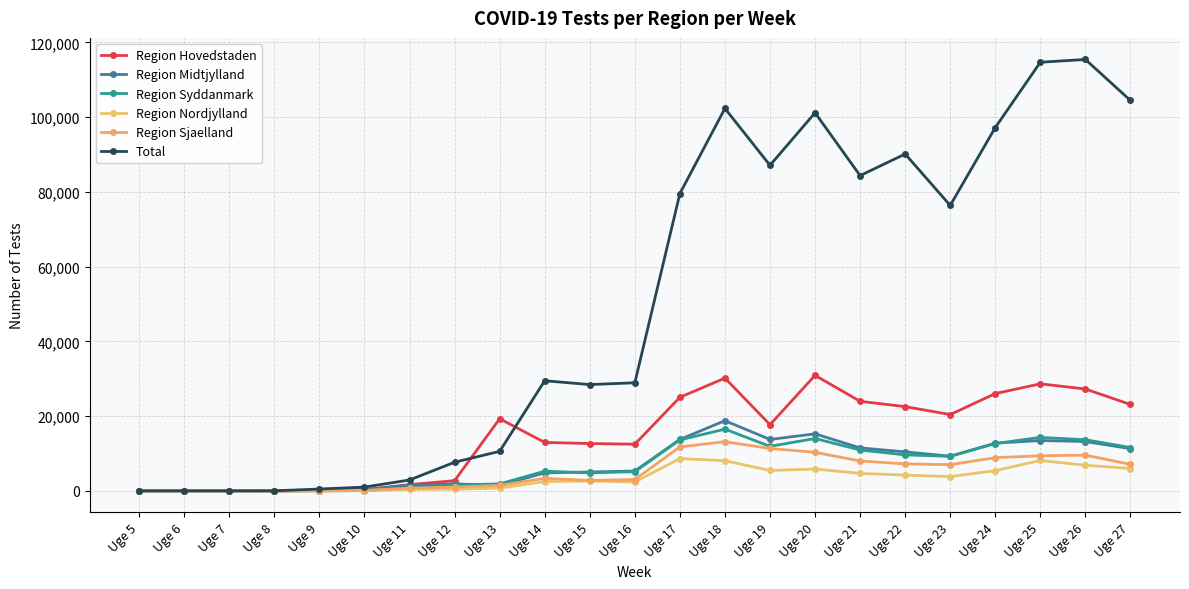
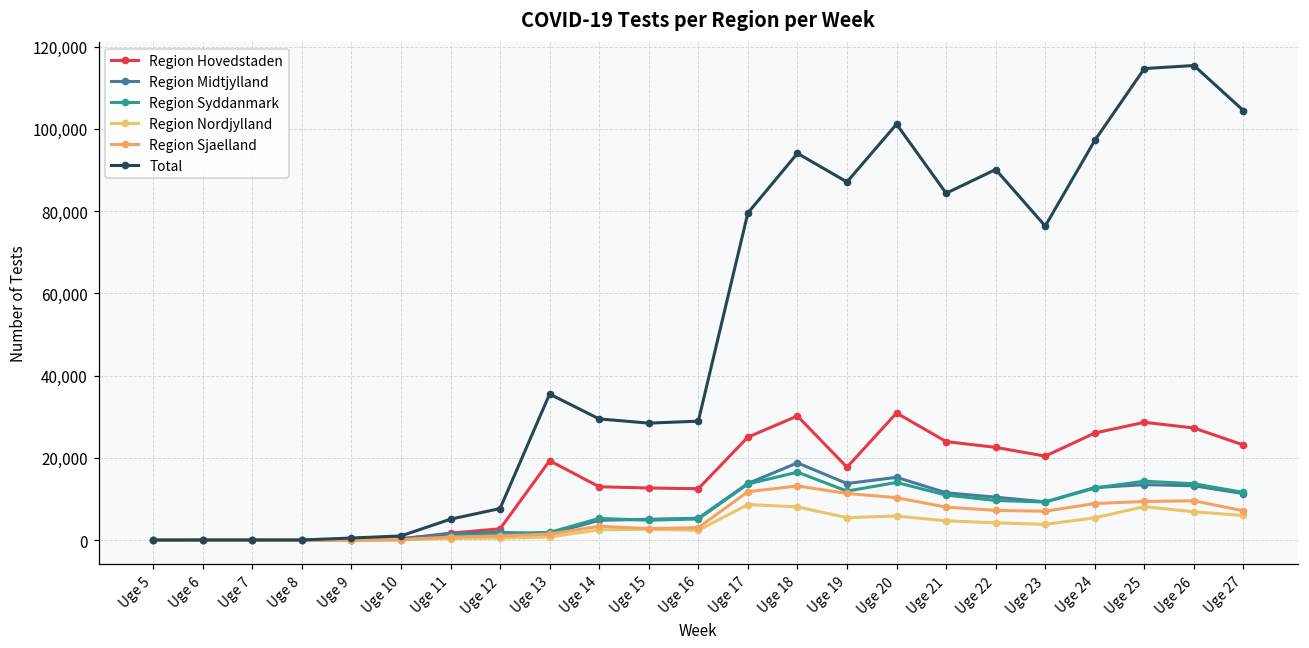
Total, Uge 11: 3,000 -> 5,000
Total, Uge 13: 11,000 -> 36,000
Total, Uge 18: 102,000 -> 94,000
